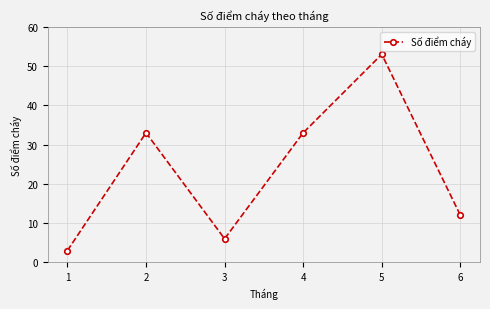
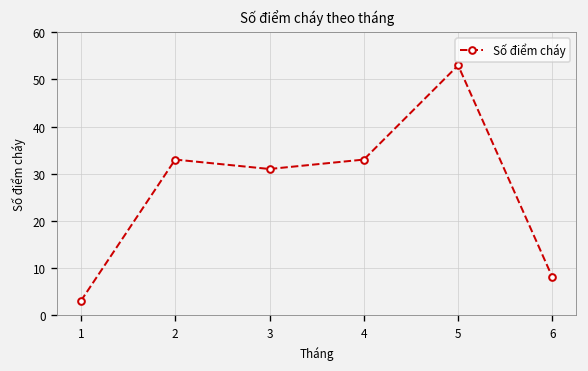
3: 6 -> 31
6: 12 -> 8
